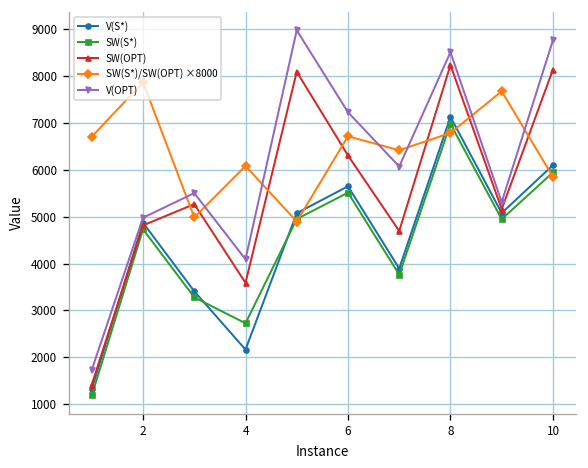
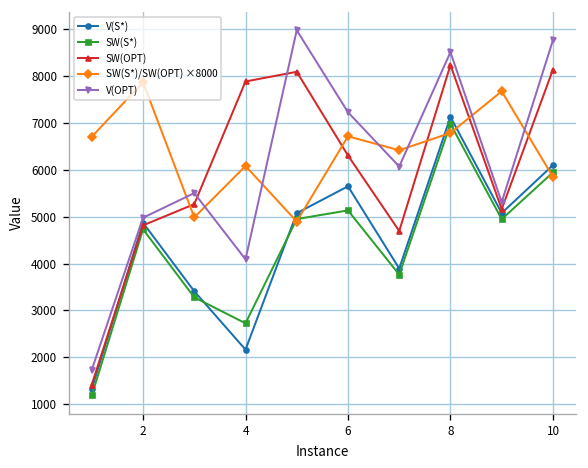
SW(OPT), 4: 3600 -> 7900
SW(S*), 6: 5500 -> 5100
